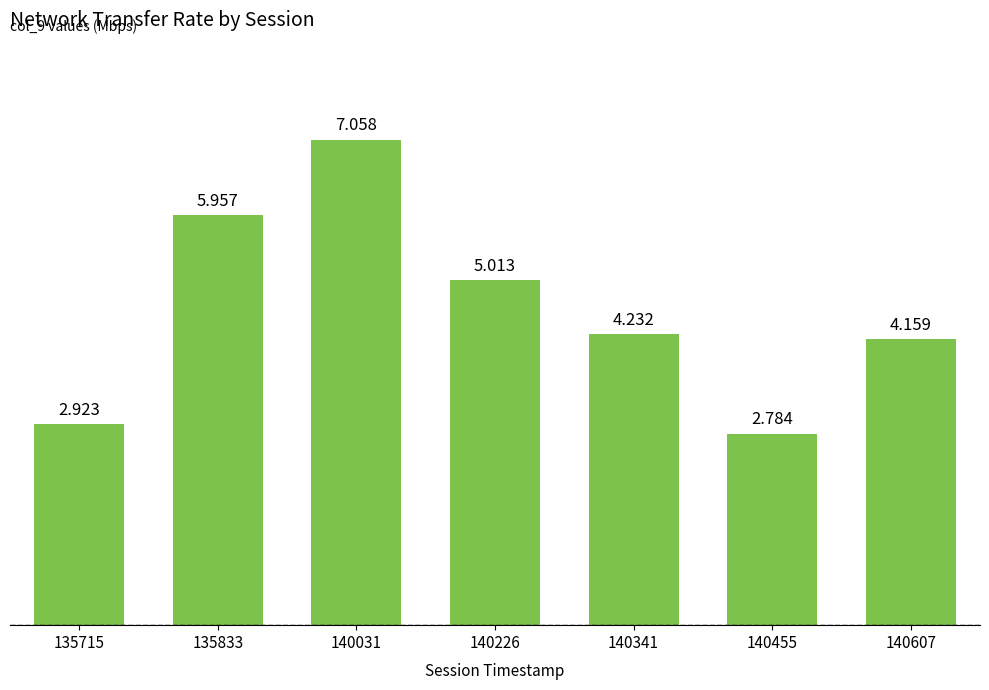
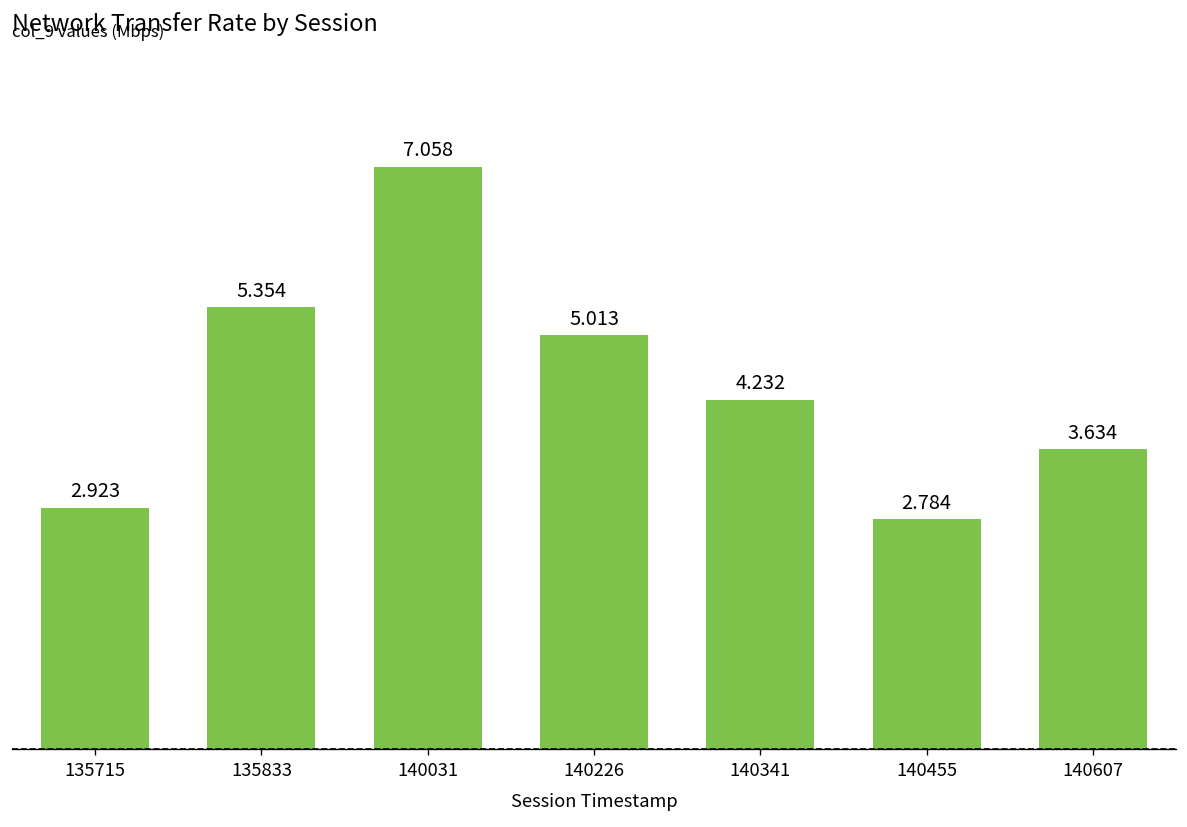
135833: 5.957 -> 5.354
140607: 4.159 -> 3.634
